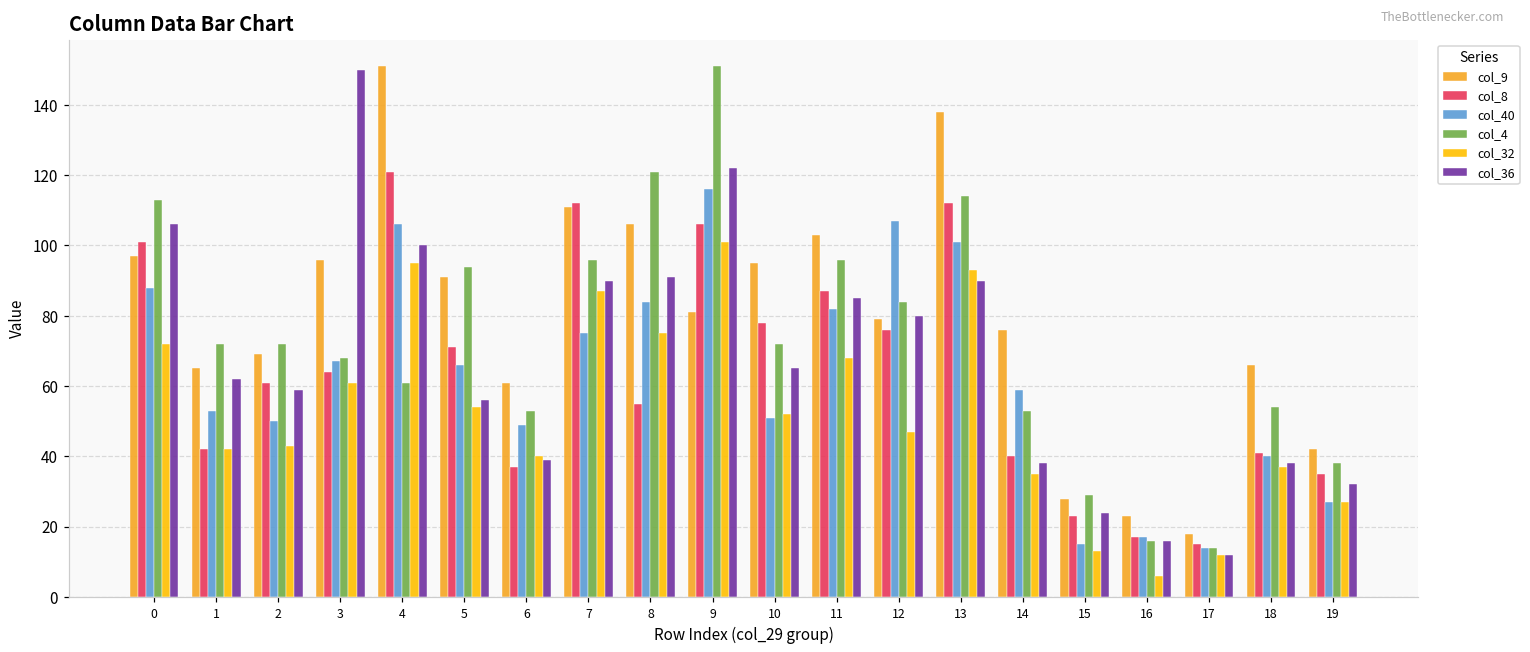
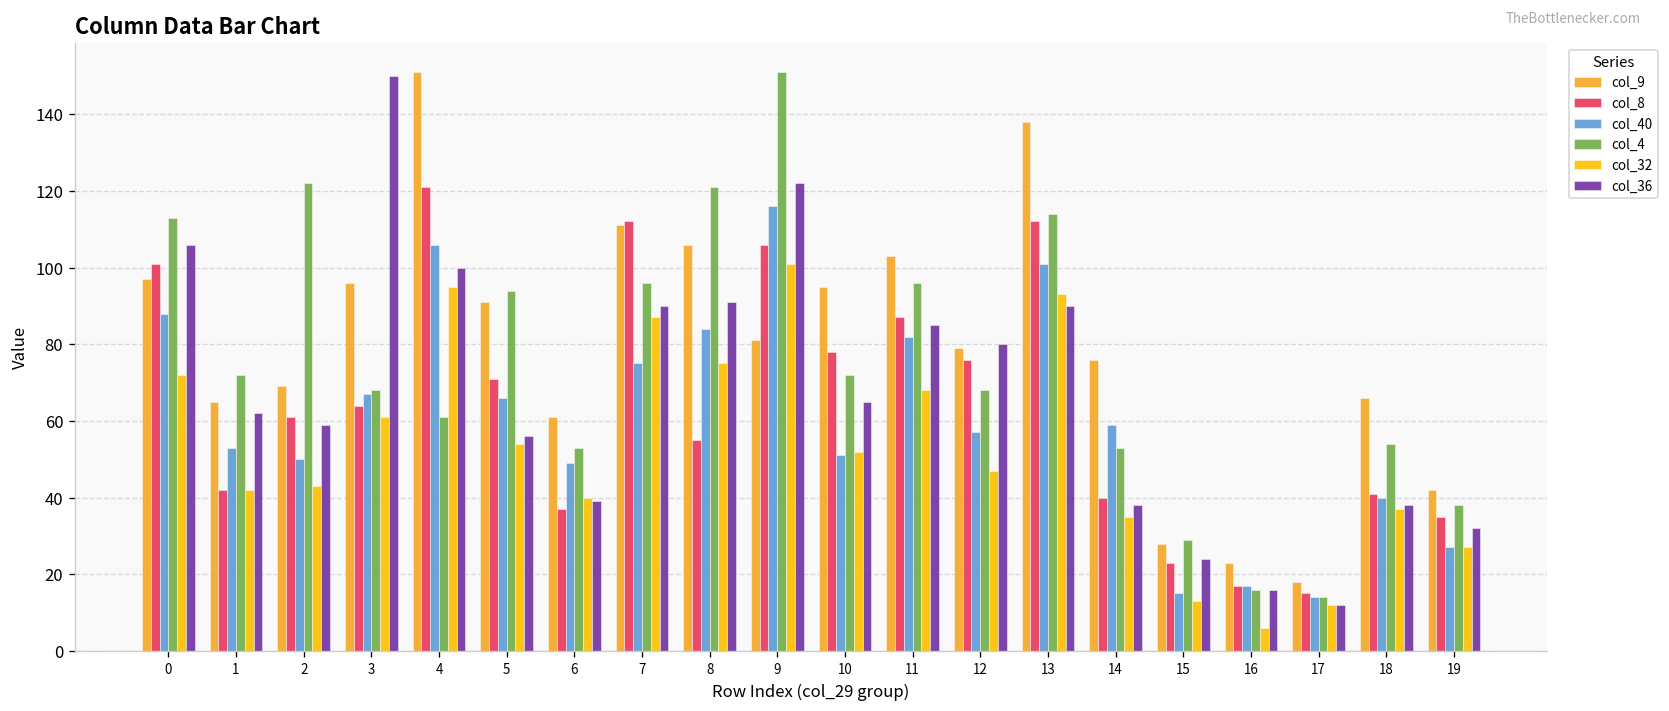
col_4, 2: 72 -> 122
col_40, 12: 107 -> 57
col_4, 12: 84 -> 68
